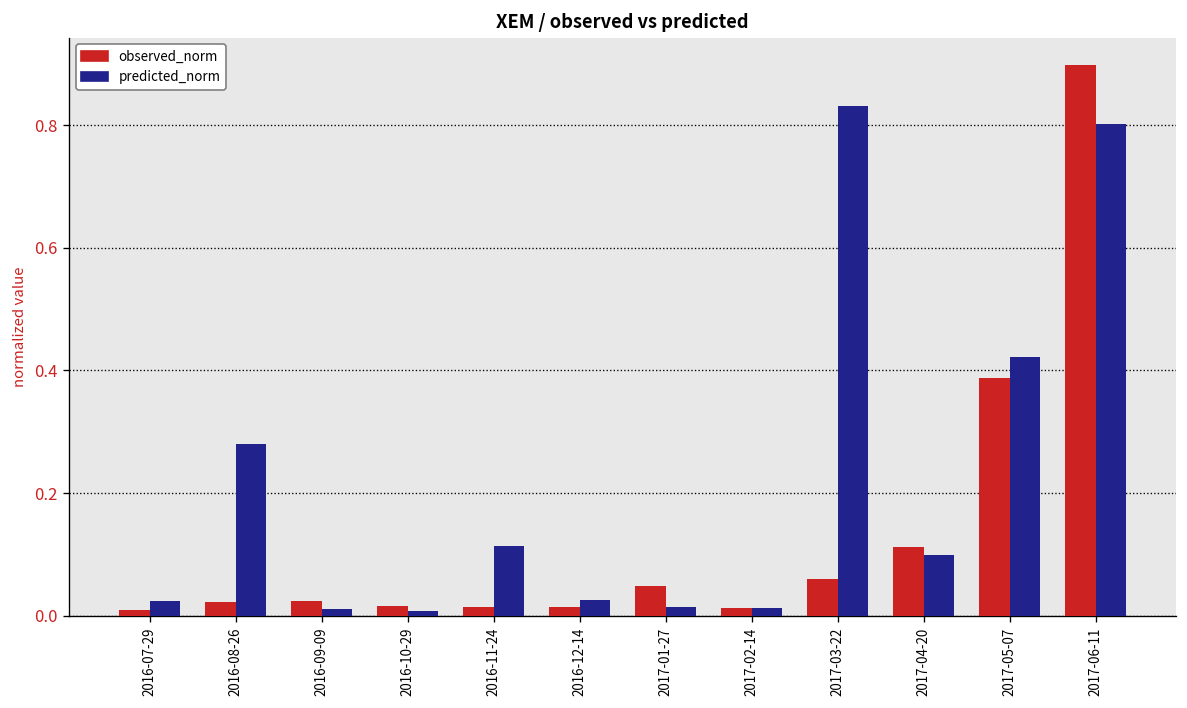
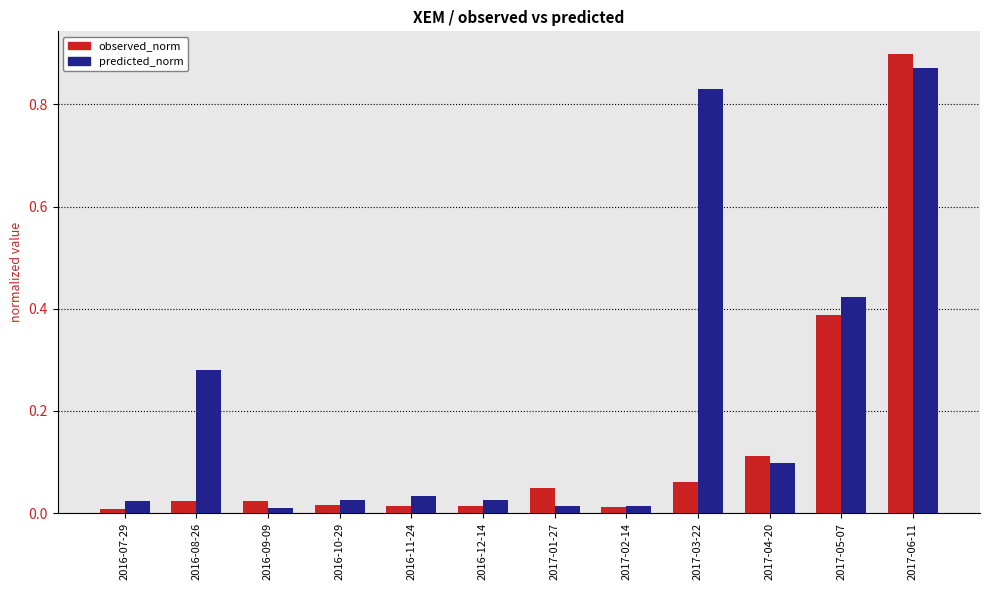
predicted_norm, 2016-10-29: 0.01 -> 0.02
predicted_norm, 2016-11-24: 0.11 -> 0.03
predicted_norm, 2017-06-11: 0.80 -> 0.87
